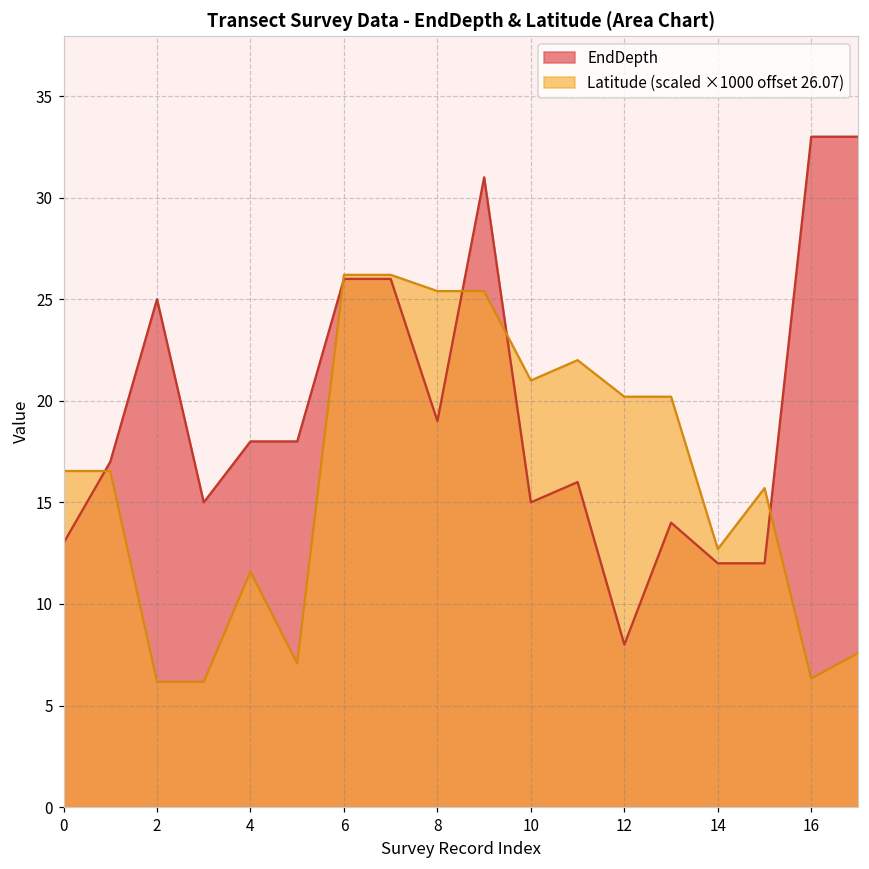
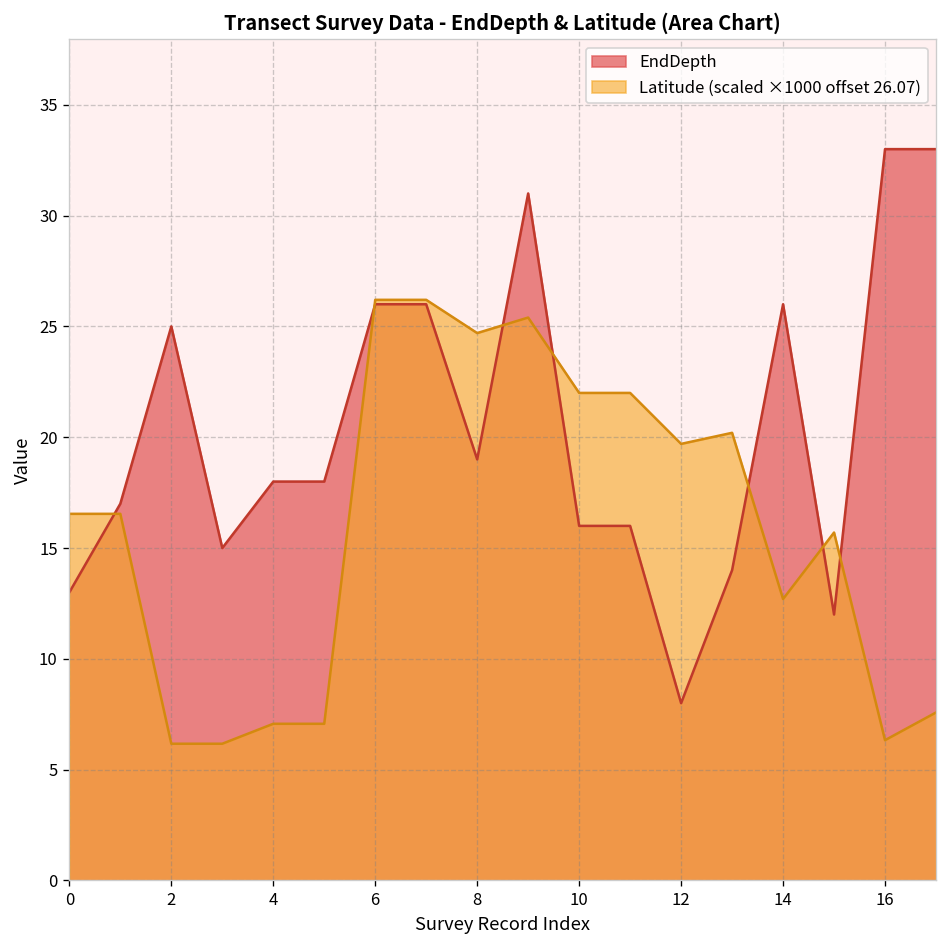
Latitude (scaled ×1000 offset 26.07), 4: 11.6 -> 7.1
Latitude (scaled ×1000 offset 26.07), 8: 25.4 -> 24.7
EndDepth, 10: 15 -> 16
Latitude (scaled ×1000 offset 26.07), 10: 21.0 -> 22.0
Latitude (scaled ×1000 offset 26.07), 12: 20.2 -> 19.7
EndDepth, 14: 12 -> 26
